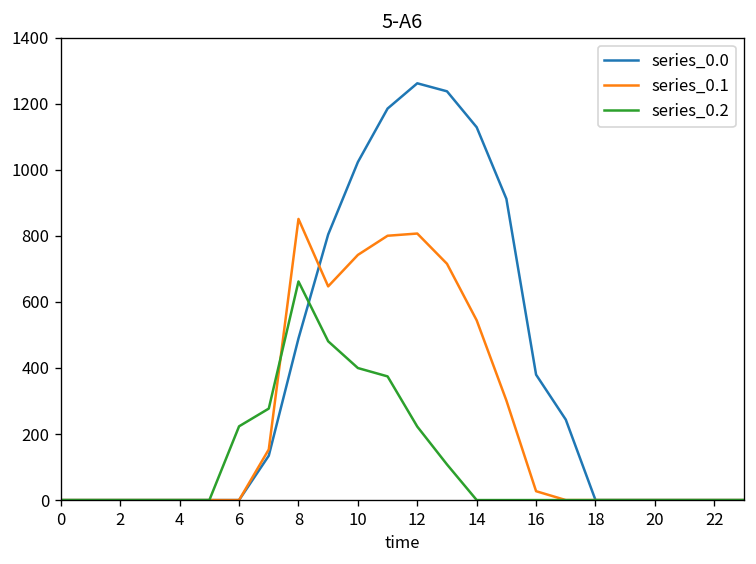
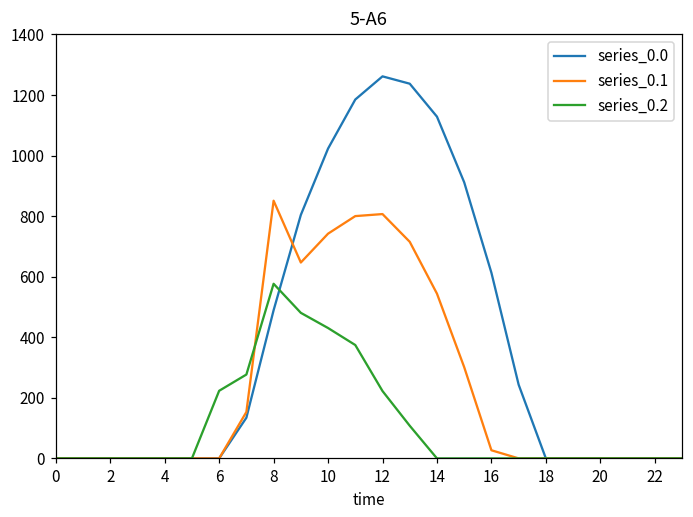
series_0.2, 8: 660 -> 580
series_0.2, 10: 400 -> 430
series_0.0, 16: 380 -> 610
